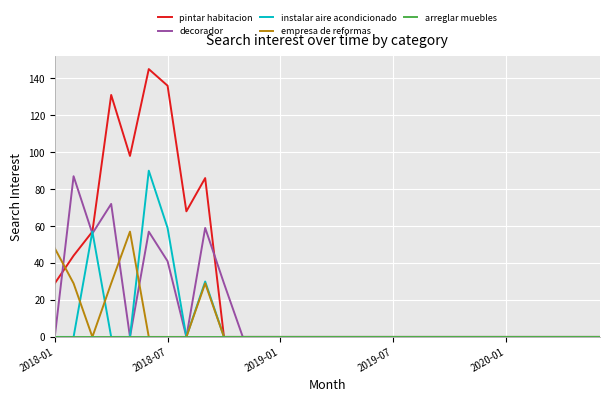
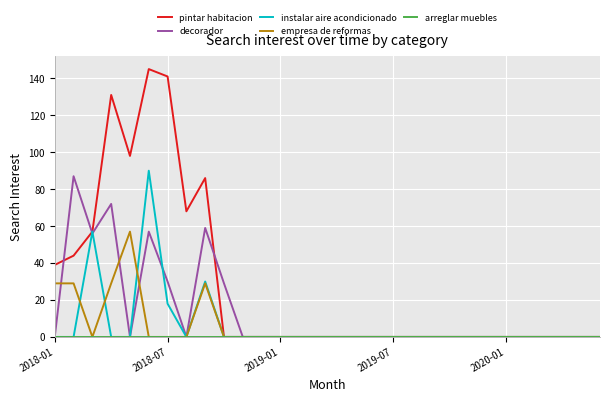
pintar habitacion, 2018-01: 29 -> 39
empresa de reformas, 2018-01: 48 -> 29
pintar habitacion, 2018-07: 136 -> 141
decorador, 2018-07: 41 -> 30
instalar aire acondicionado, 2018-07: 59 -> 18
